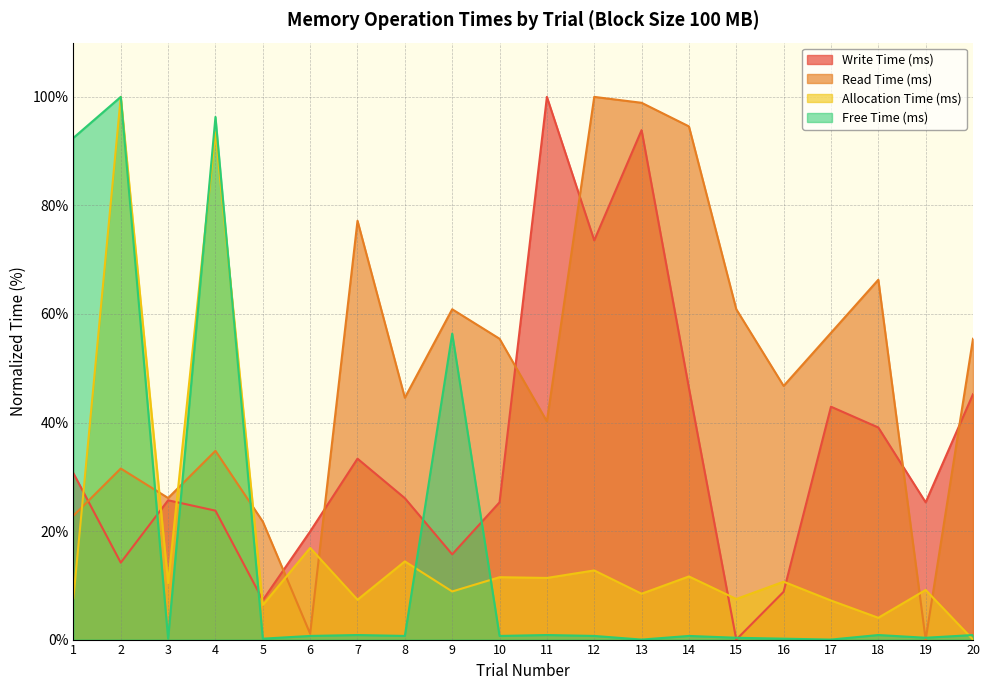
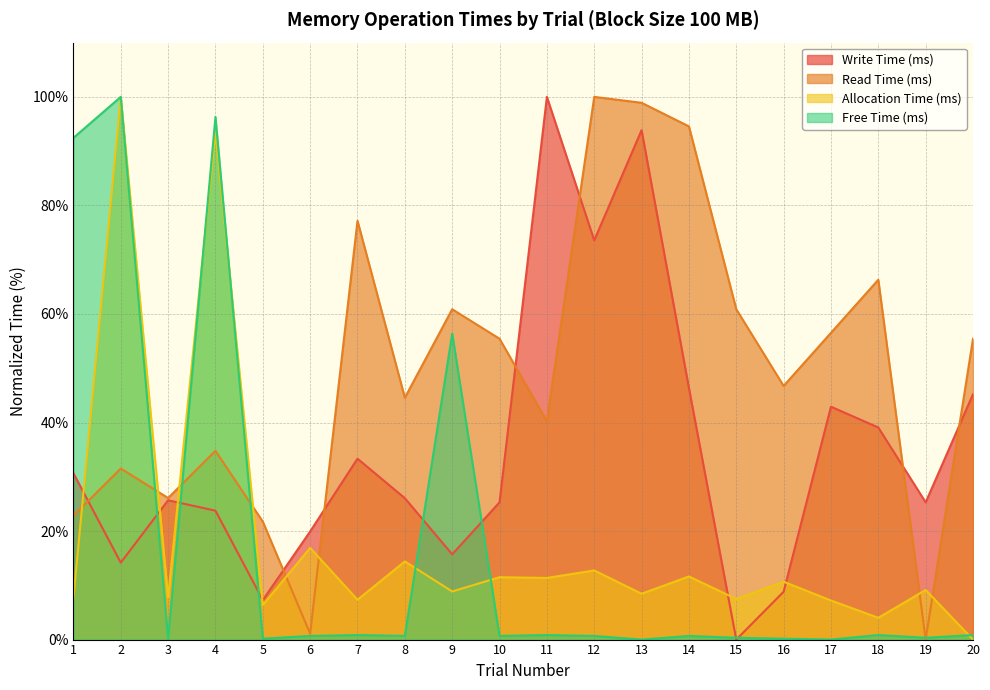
Allocation Time (ms), 3: 10% -> 8%
